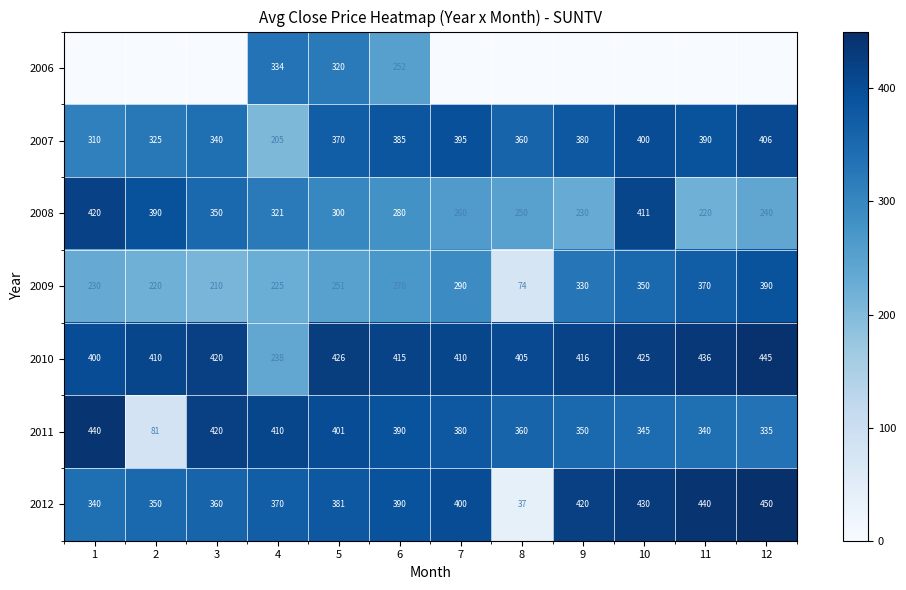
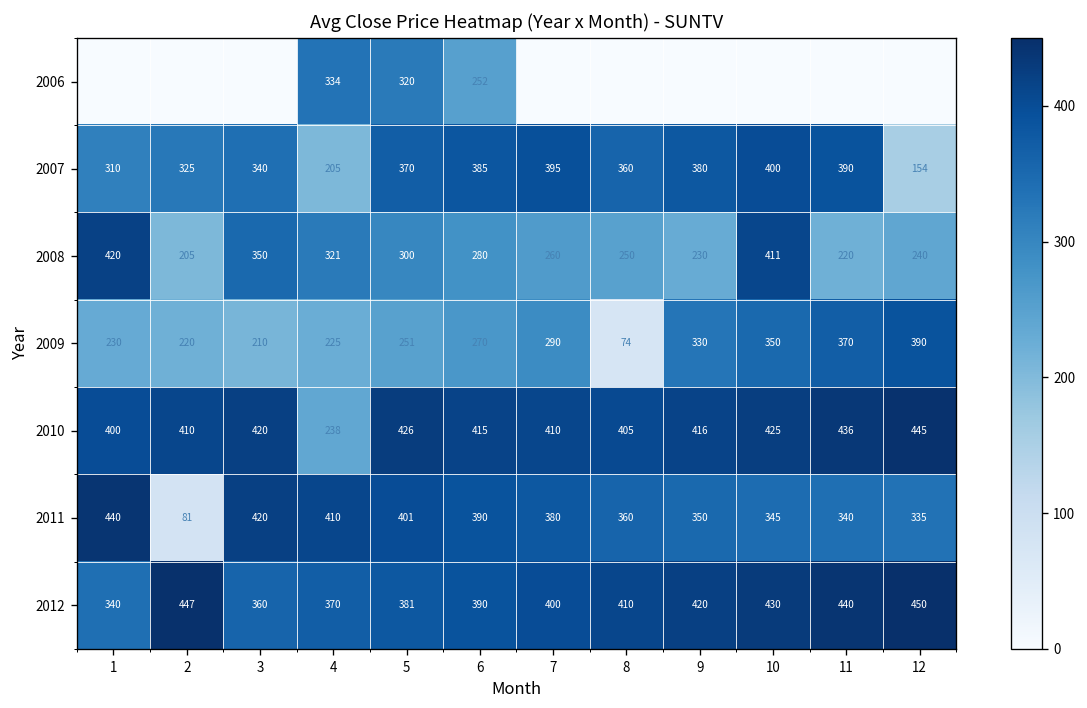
2007, 12: 406 -> 154
2008, 2: 390 -> 205
2012, 2: 350 -> 447
2012, 8: 37 -> 410
